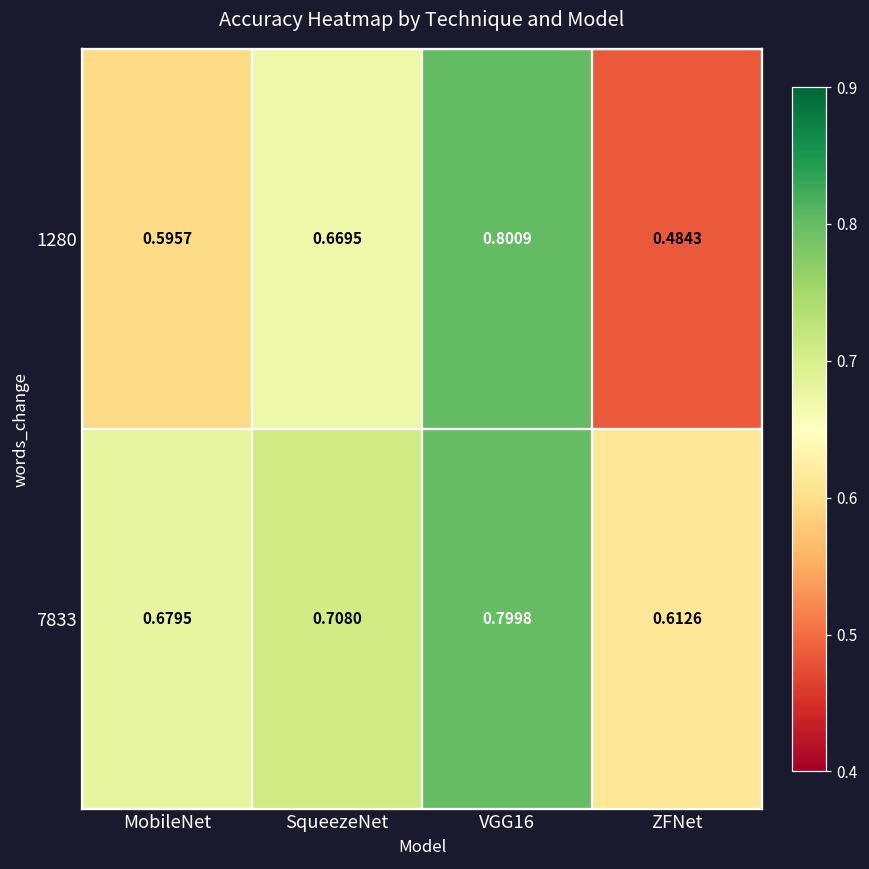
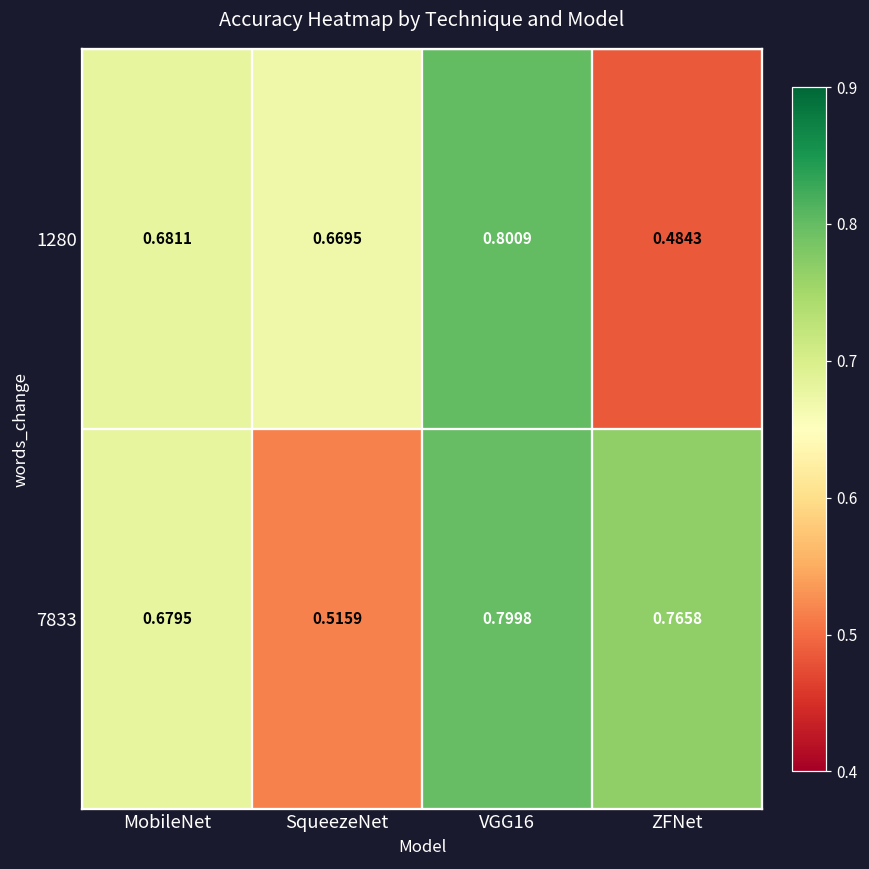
1280, MobileNet: 0.5957 -> 0.6811
7833, SqueezeNet: 0.7080 -> 0.5159
7833, ZFNet: 0.6126 -> 0.7658
